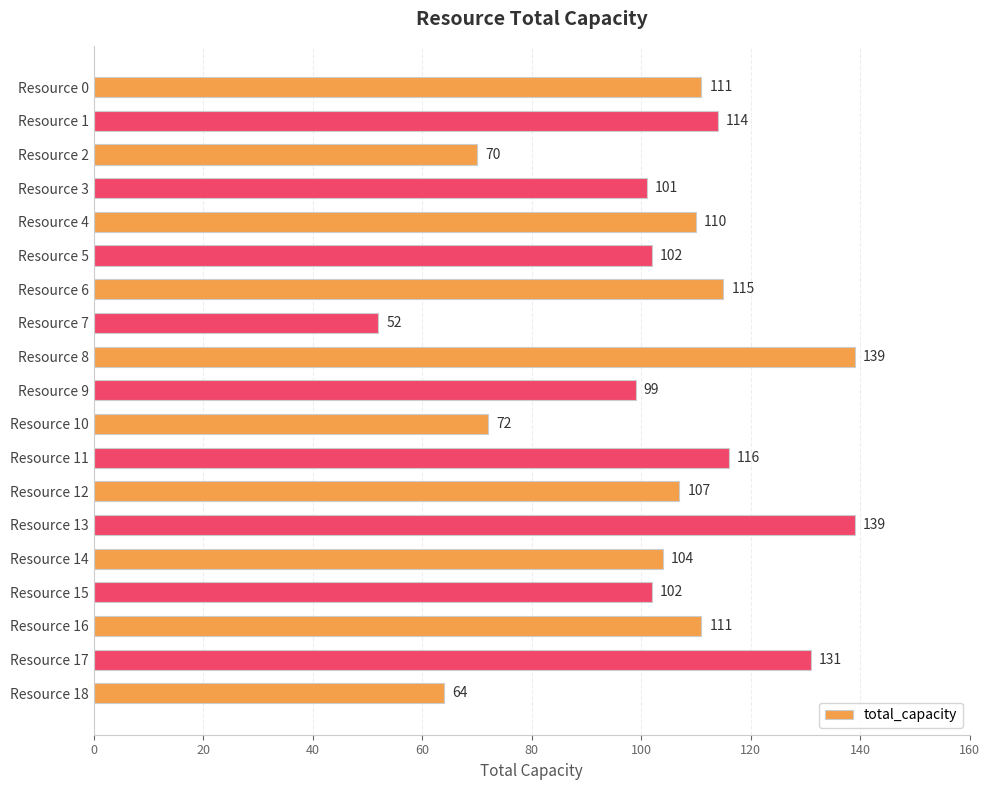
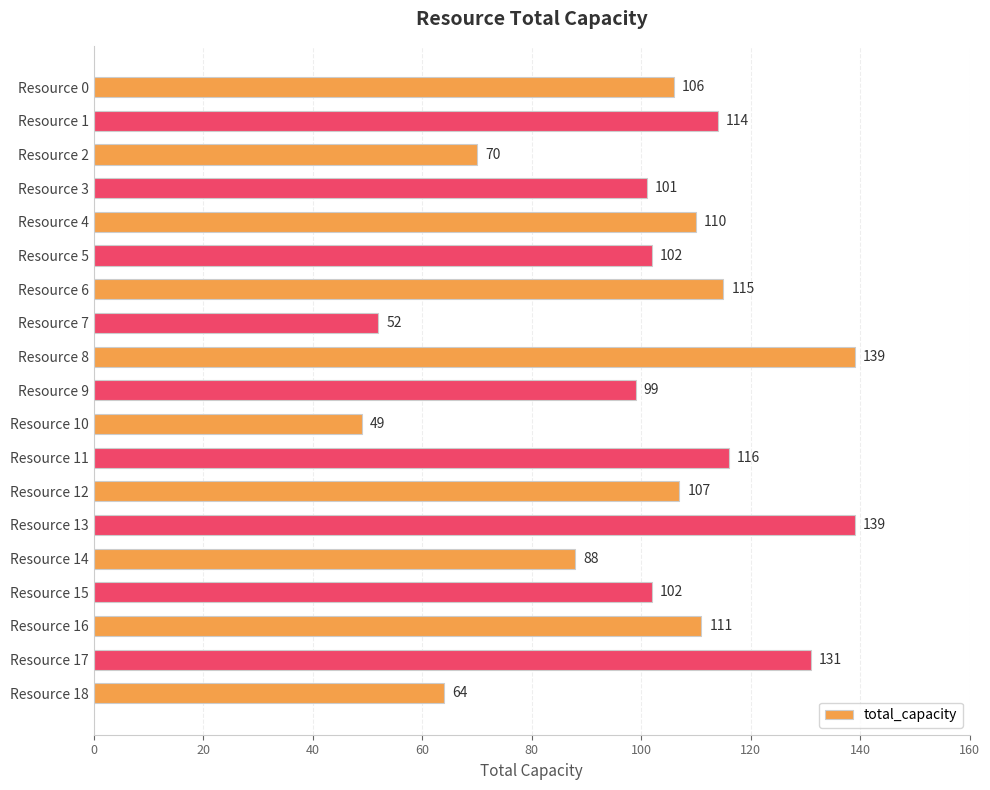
Resource 0: 111 -> 106
Resource 10: 72 -> 49
Resource 14: 104 -> 88
